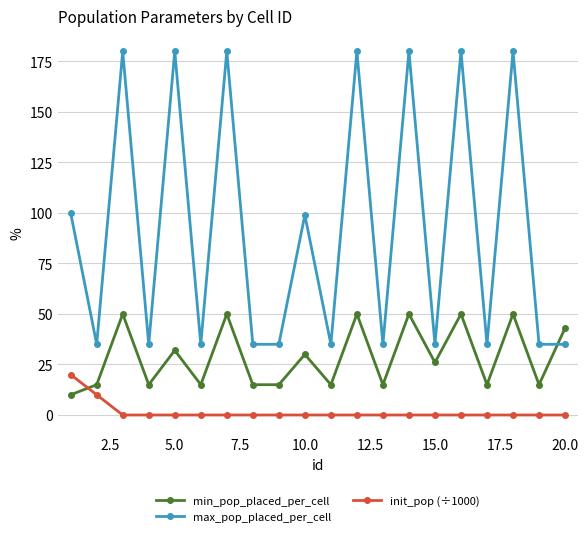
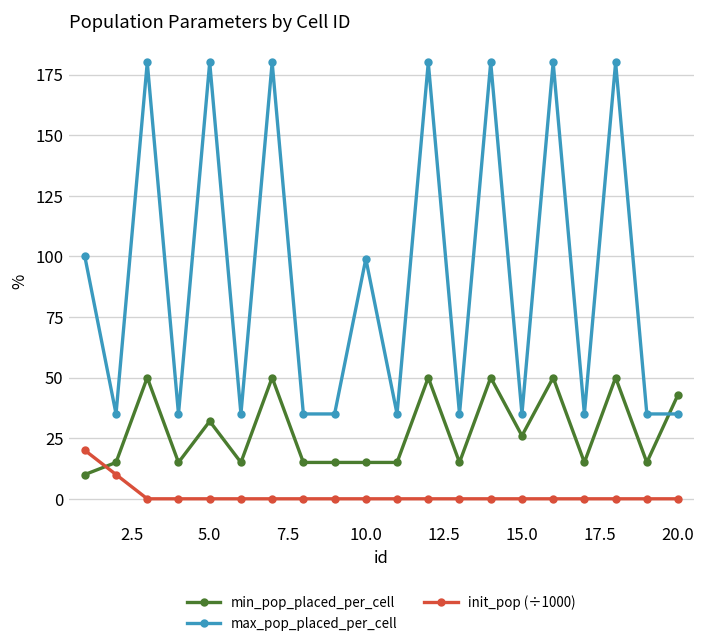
min_pop_placed_per_cell, 10.0: 30 -> 15
